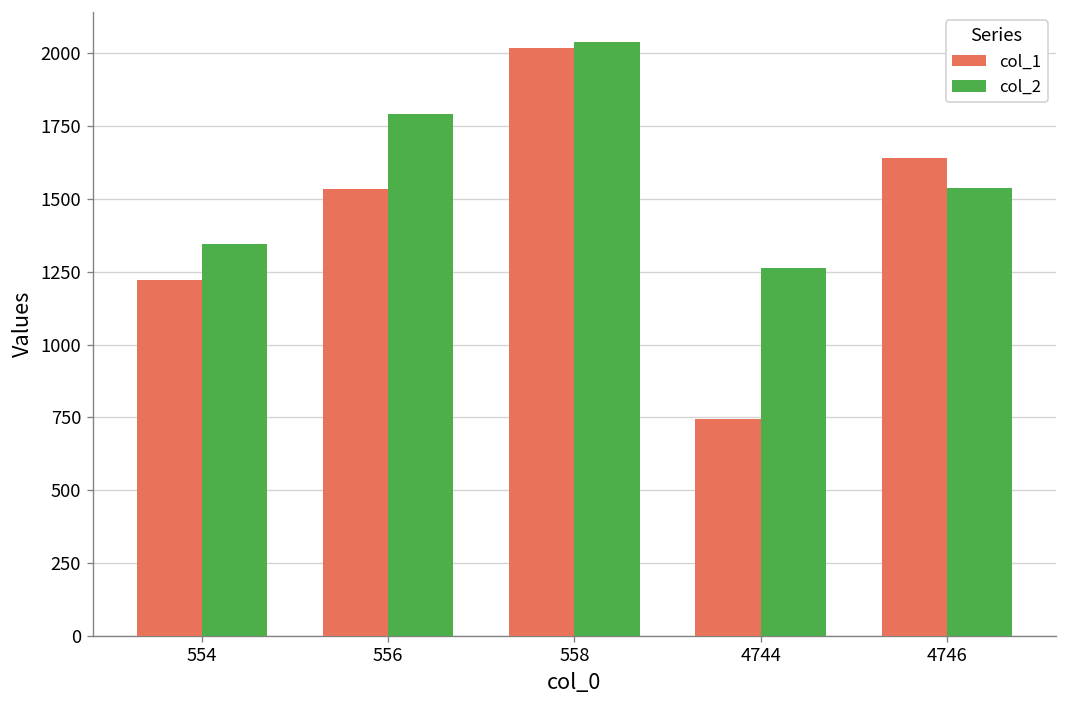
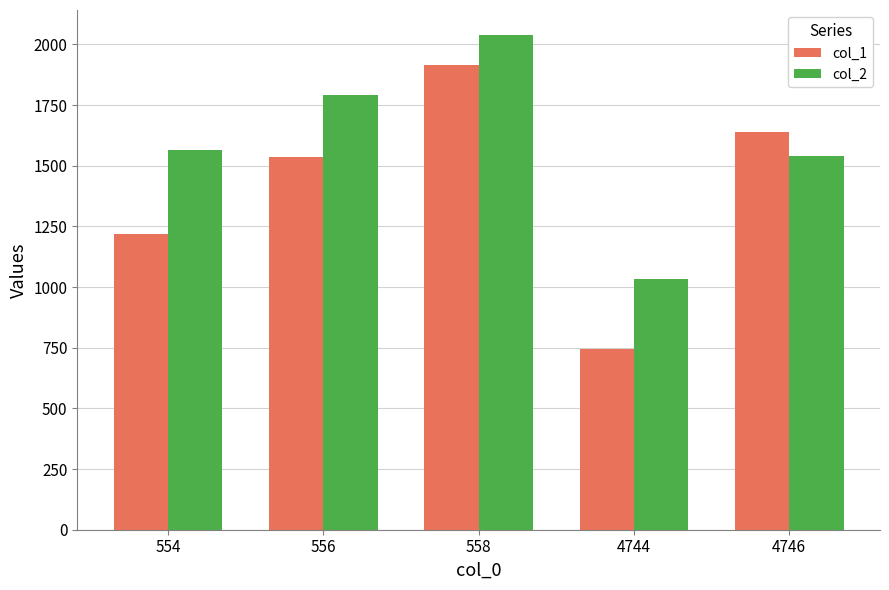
col_2, 554: 1350 -> 1560
col_1, 558: 2020 -> 1920
col_2, 4744: 1260 -> 1040
